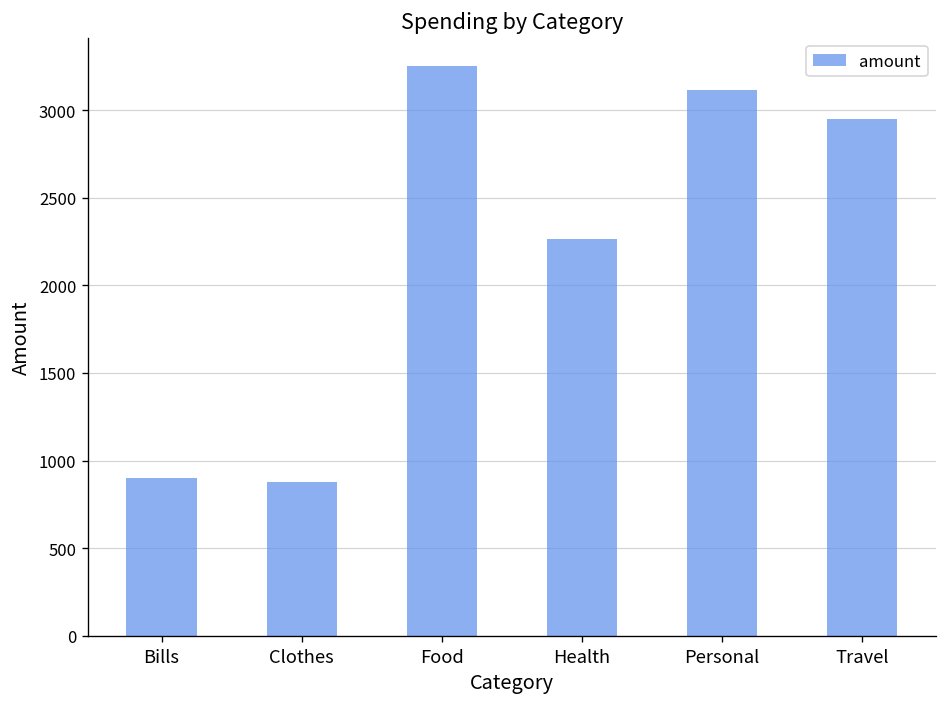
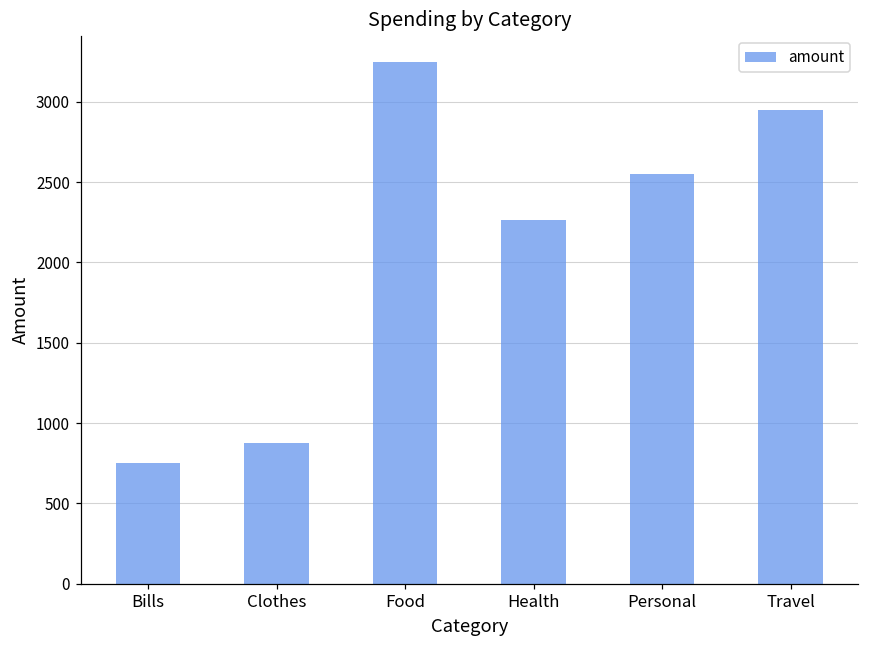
Bills: 900 -> 750
Personal: 3110 -> 2550
